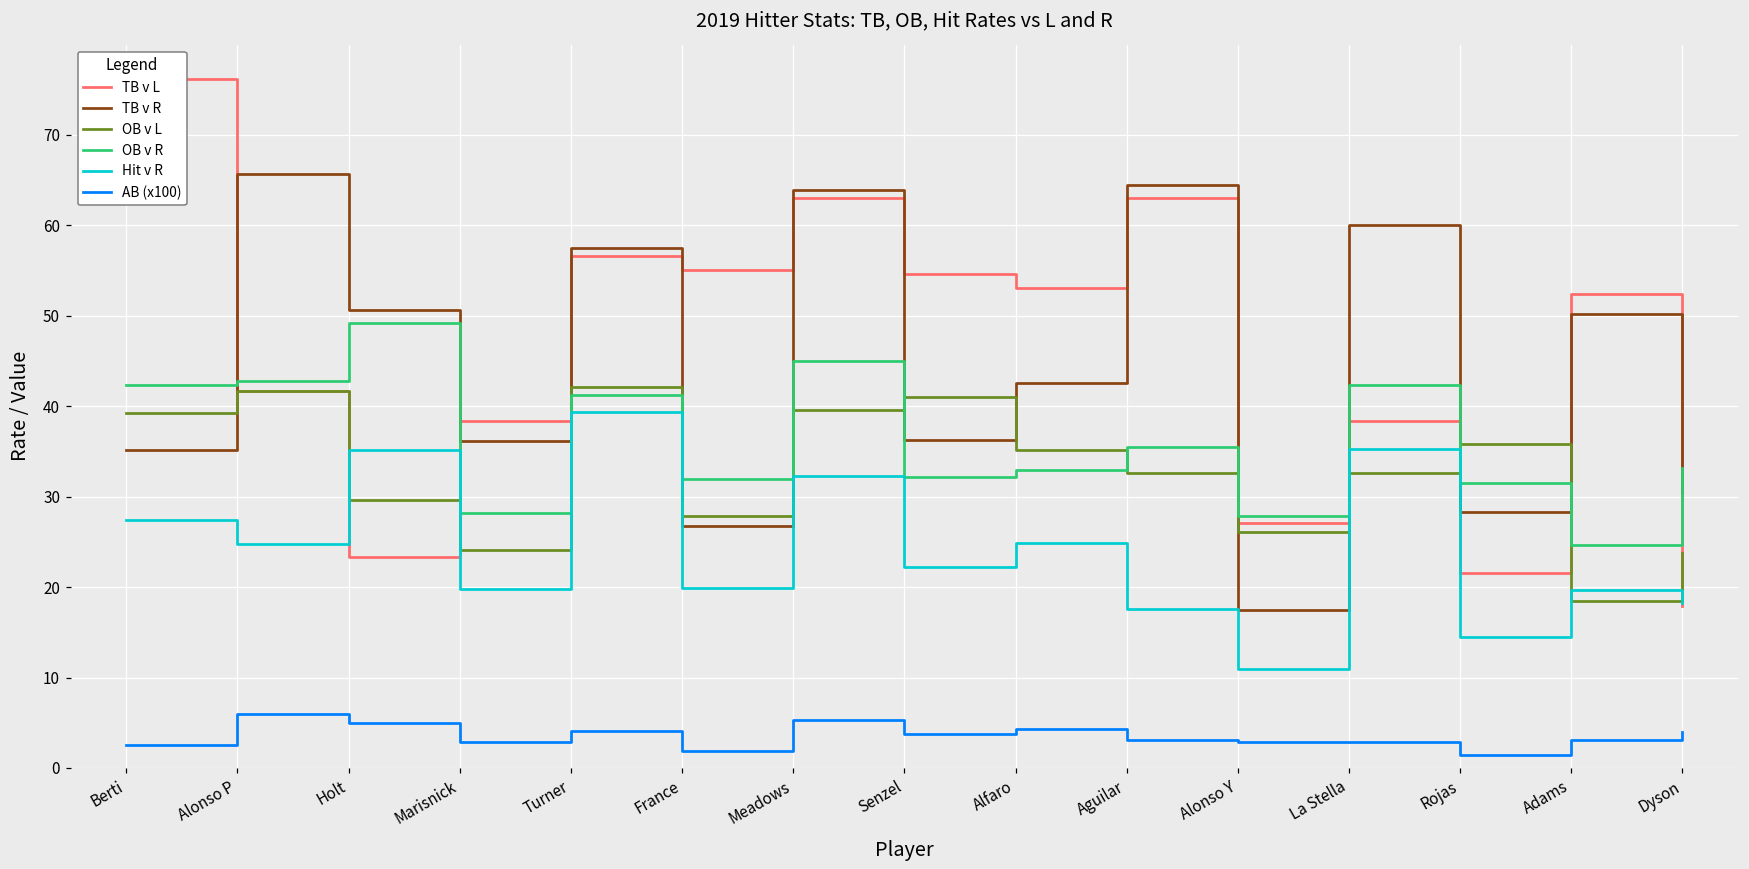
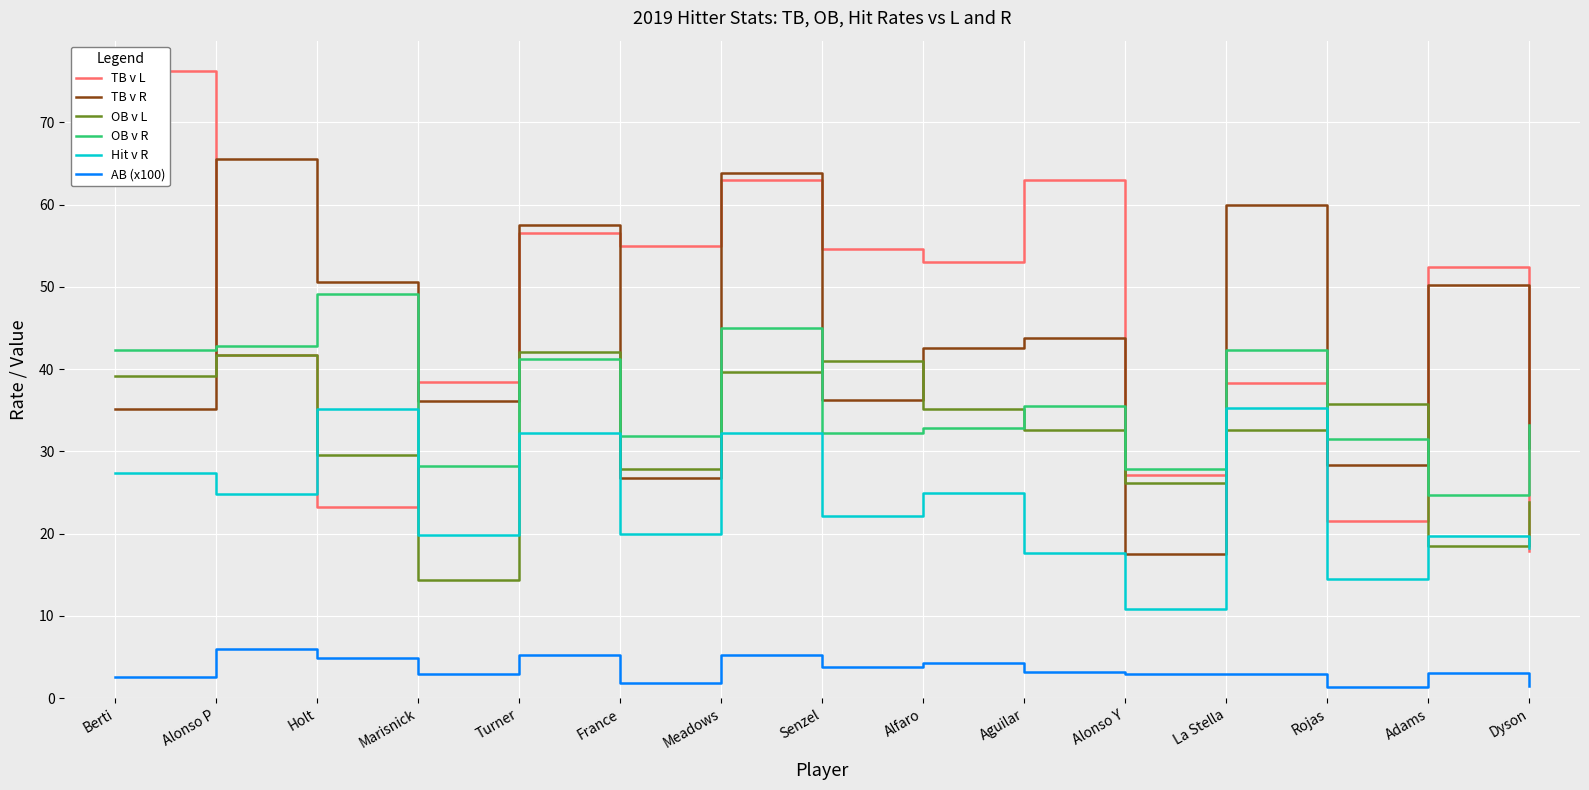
OB v L, Marisnick: 24 -> 14
Hit v R, Turner: 39 -> 32
AB (x100), Turner: 4 -> 5
TB v R, Aguilar: 64 -> 44
AB (x100), Dyson: 4 -> 2
